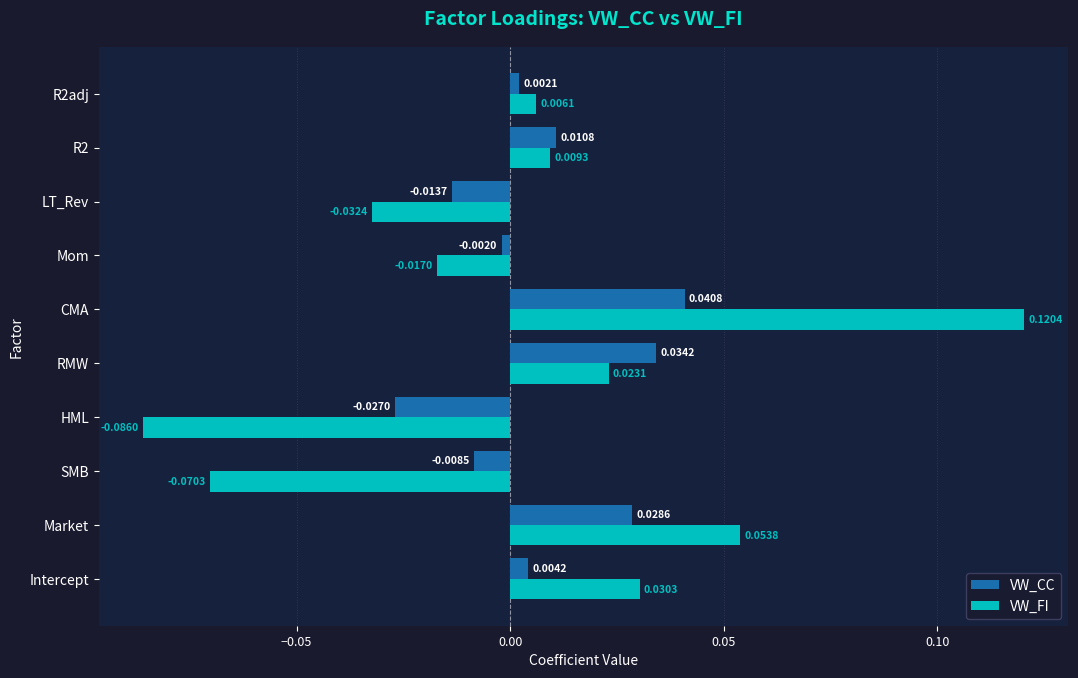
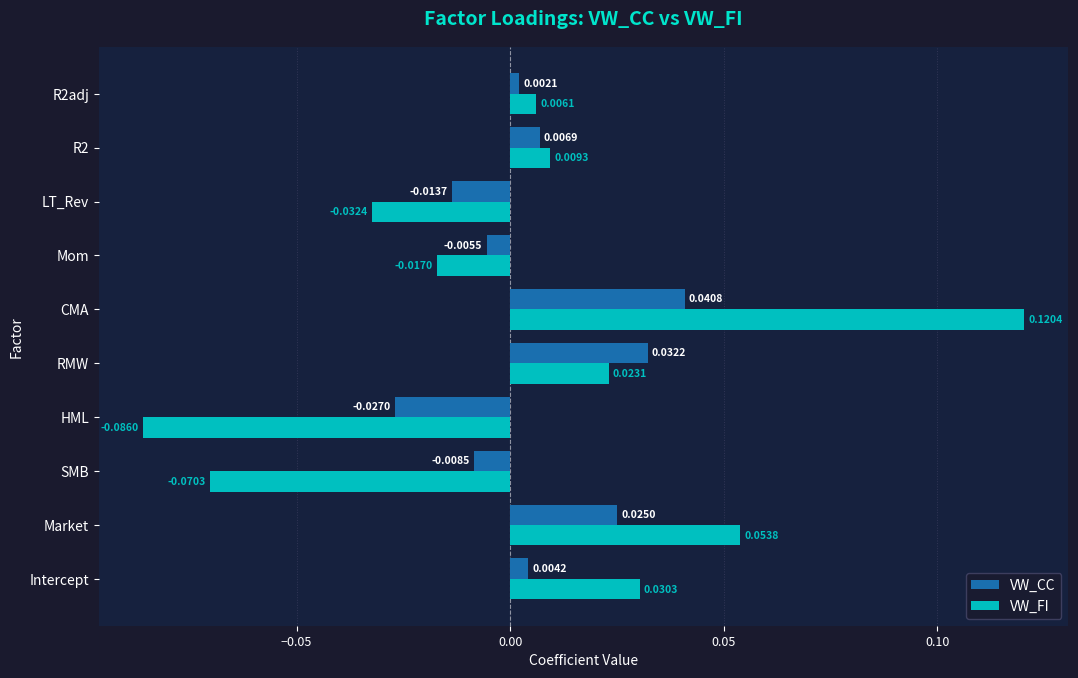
VW_CC, R2: 0.0108 -> 0.0069
VW_CC, Mom: -0.0020 -> -0.0055
VW_CC, RMW: 0.0342 -> 0.0322
VW_CC, Market: 0.0286 -> 0.0250
